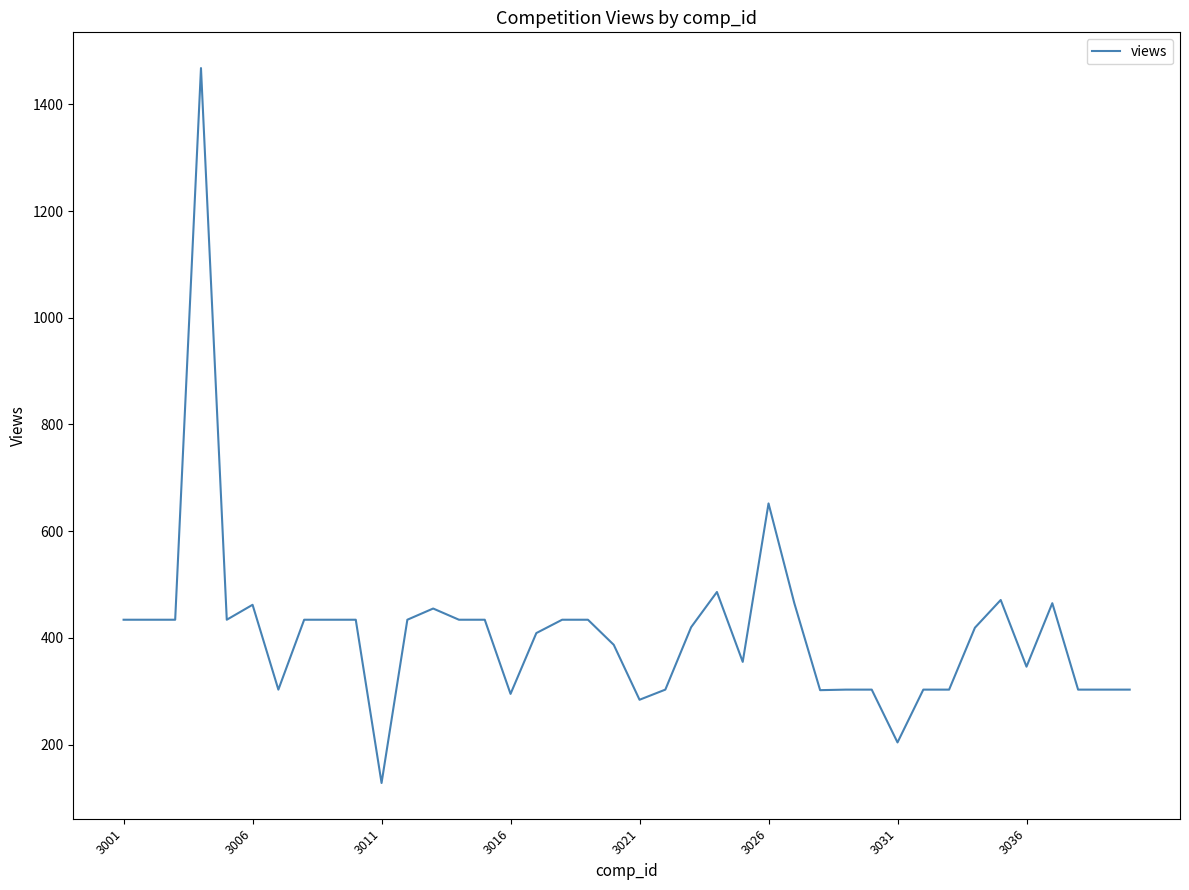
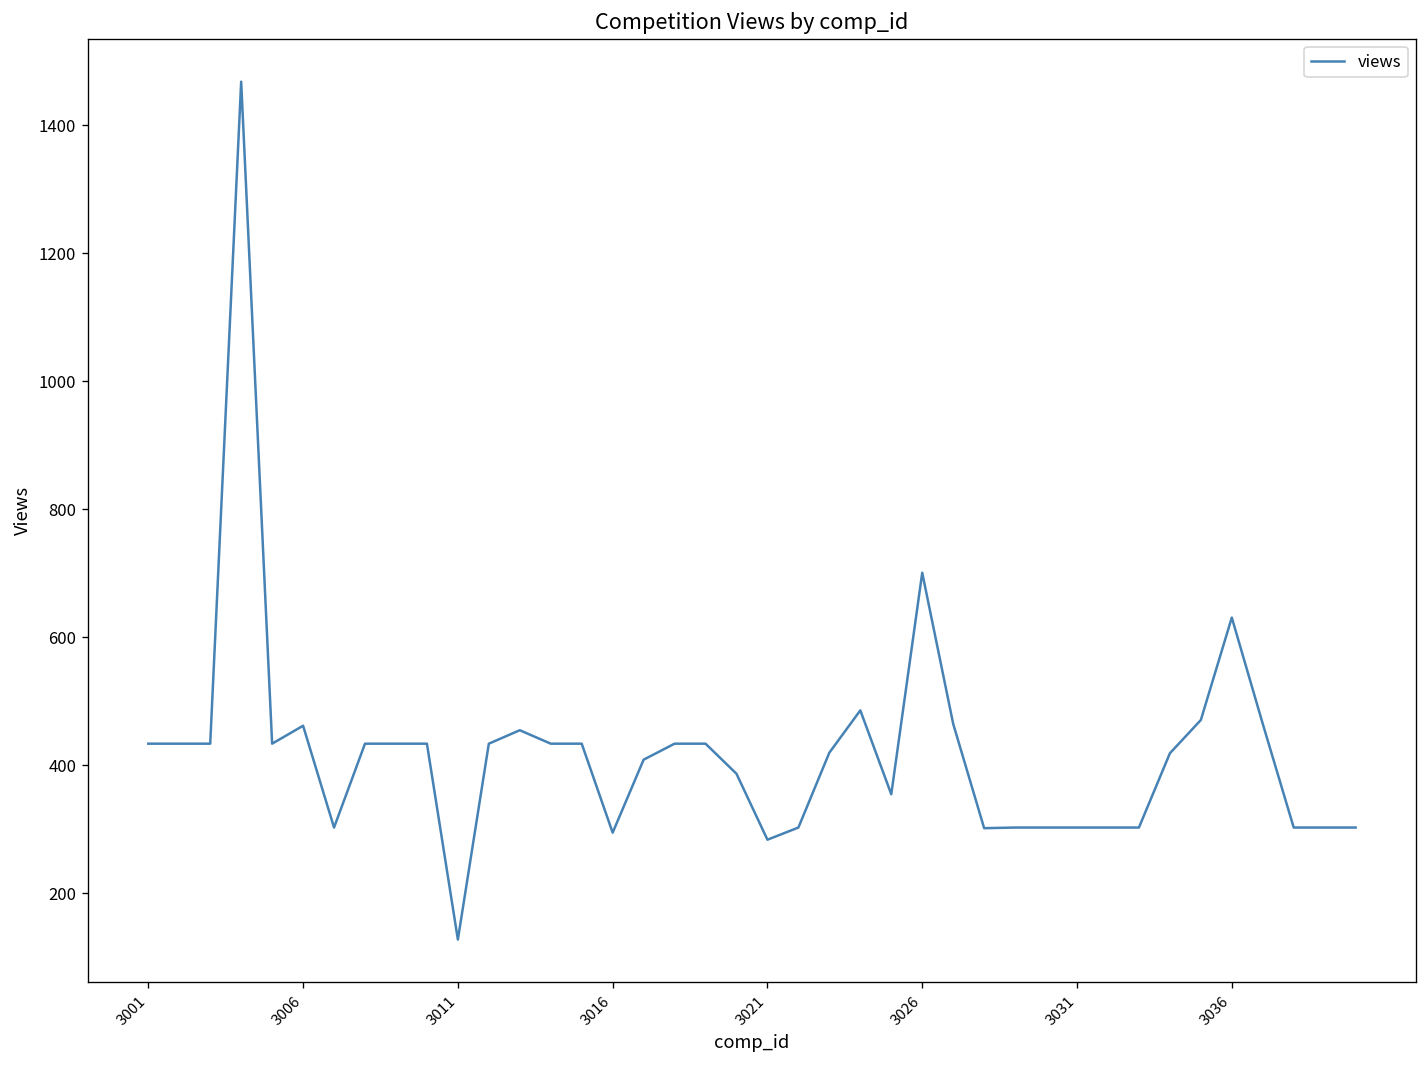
3026: 650 -> 700
3031: 200 -> 300
3036: 350 -> 630
